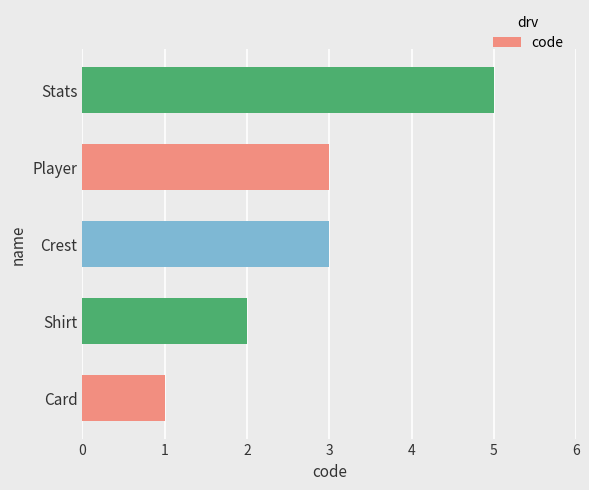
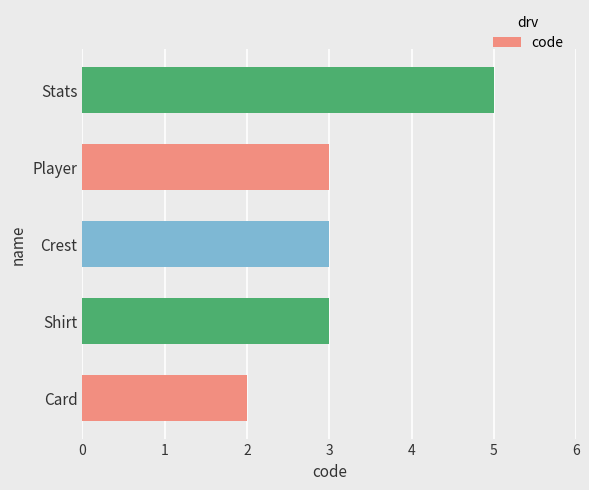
Shirt: 2 -> 3
Card: 1 -> 2
